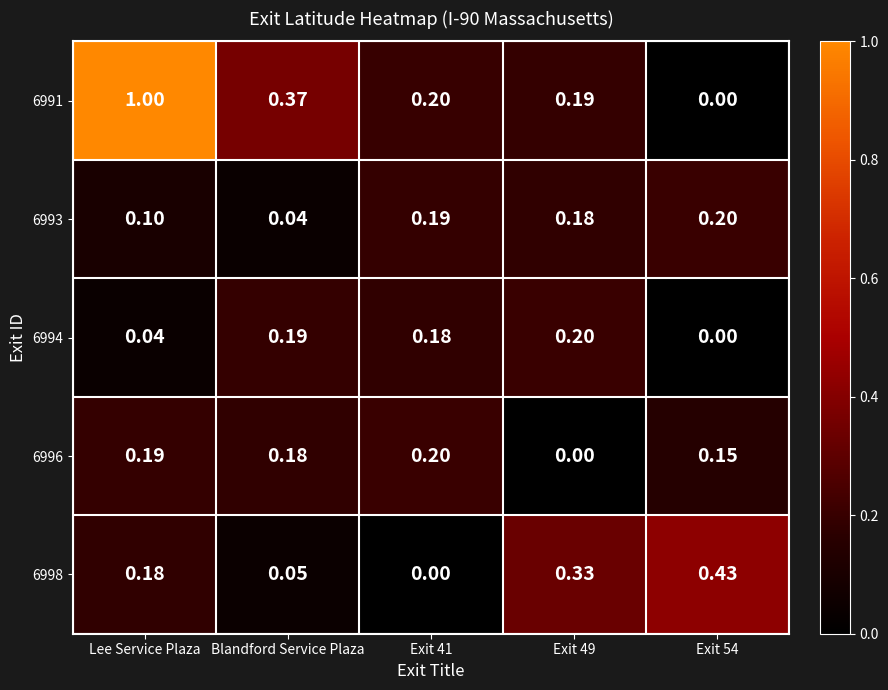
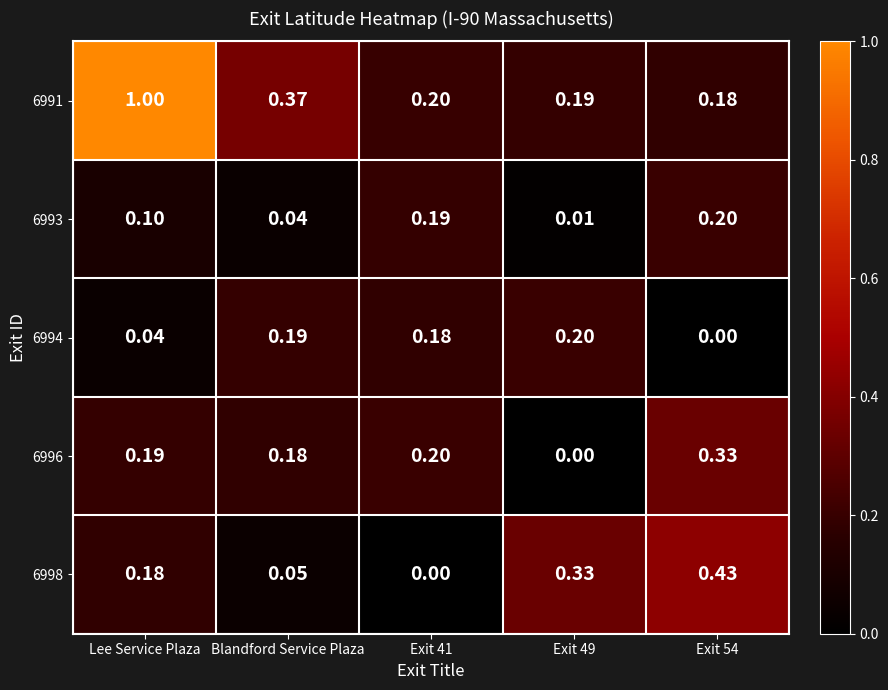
6991, Exit 54: 0.00 -> 0.18
6993, Exit 49: 0.18 -> 0.01
6996, Exit 54: 0.15 -> 0.33
